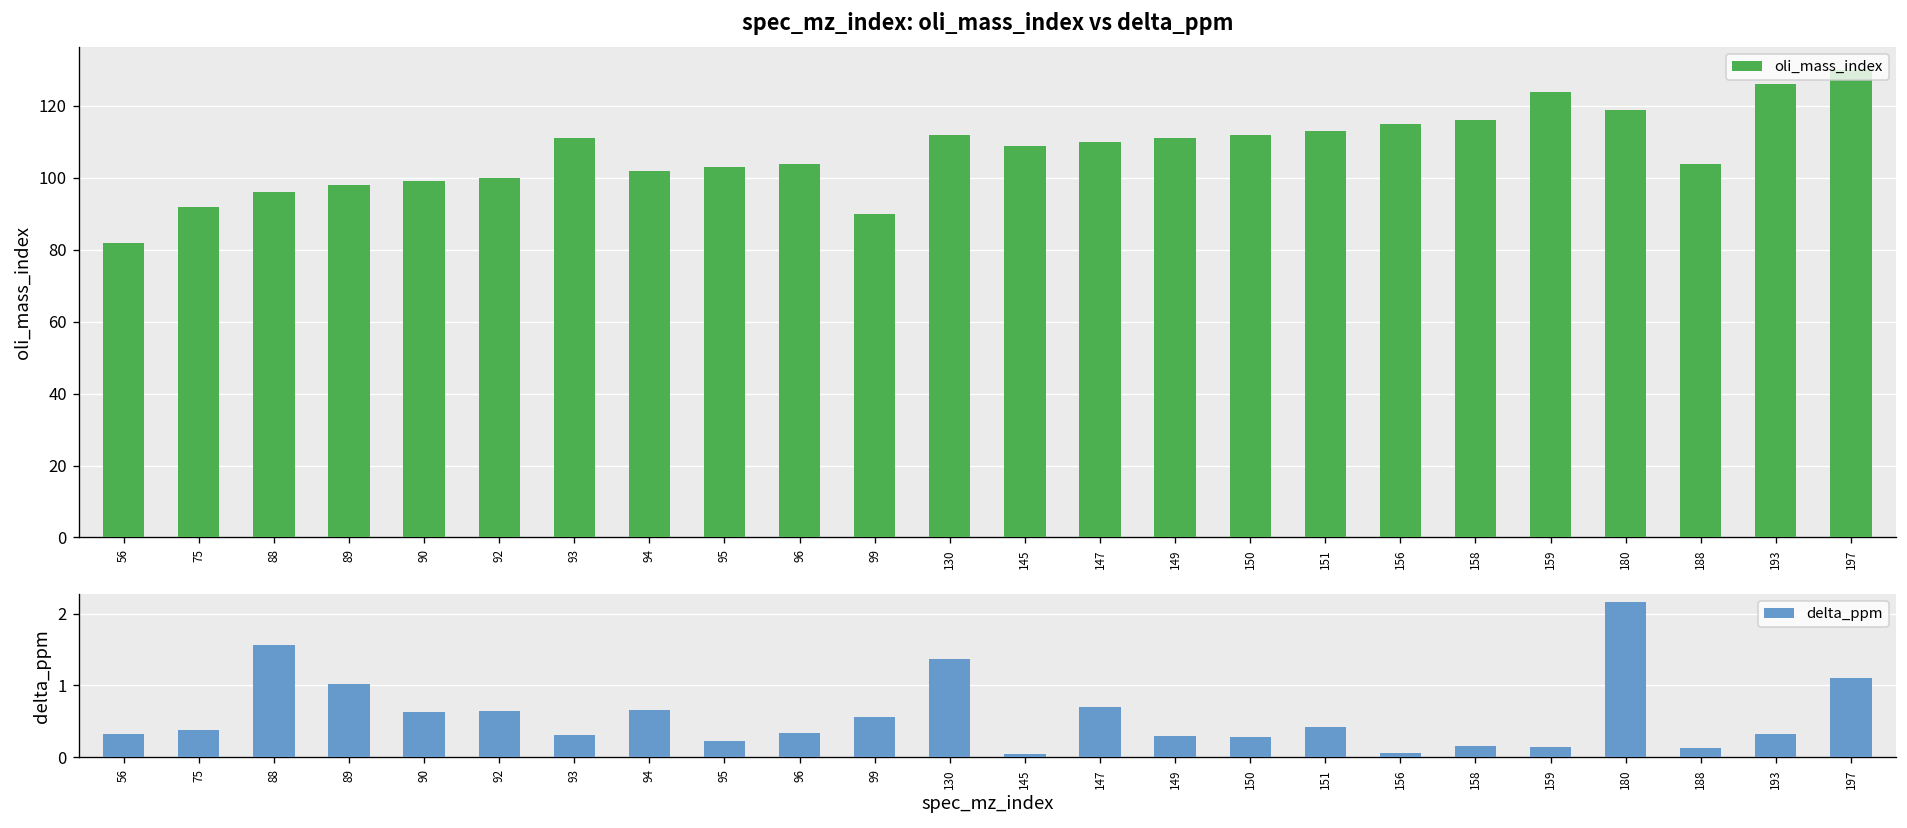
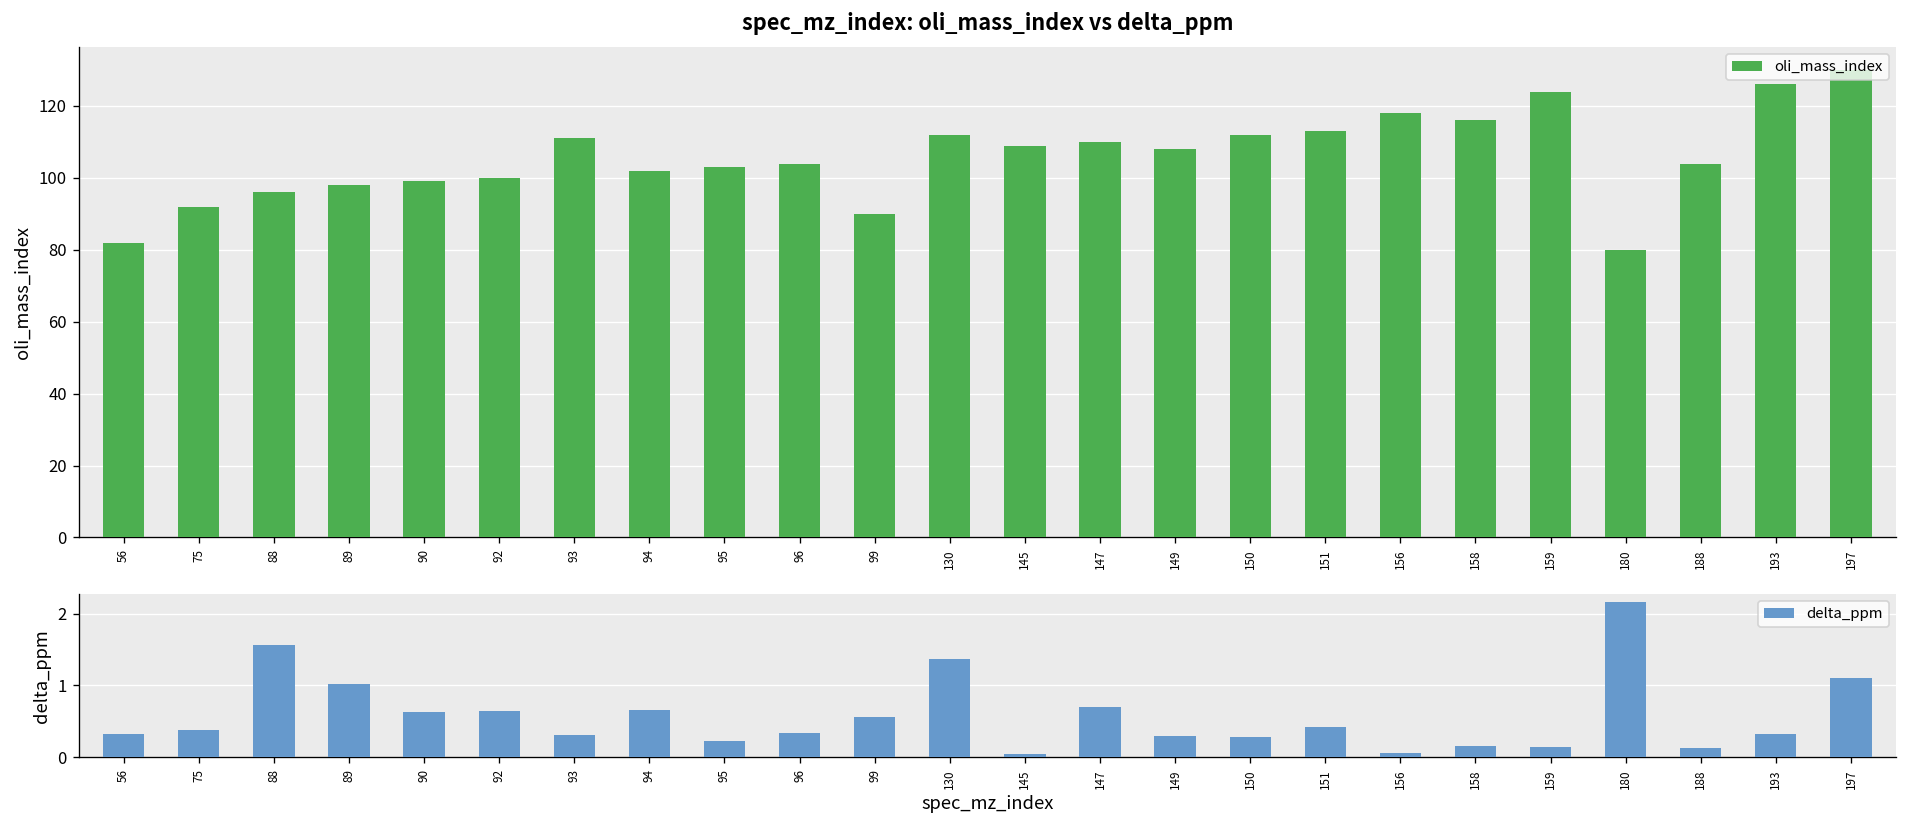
spec_mz_index: oli_mass_index vs delta_ppm, 149: 111 -> 108
spec_mz_index: oli_mass_index vs delta_ppm, 156: 115 -> 118
spec_mz_index: oli_mass_index vs delta_ppm, 180: 119 -> 80
